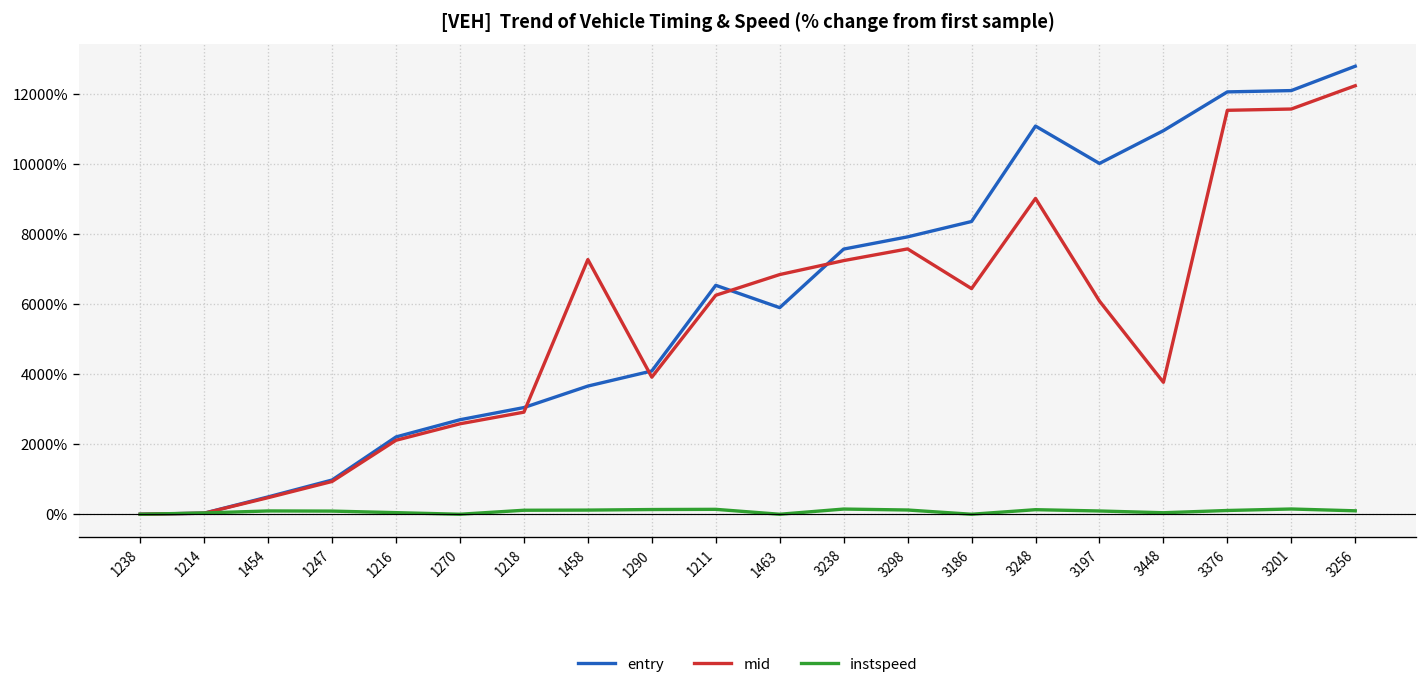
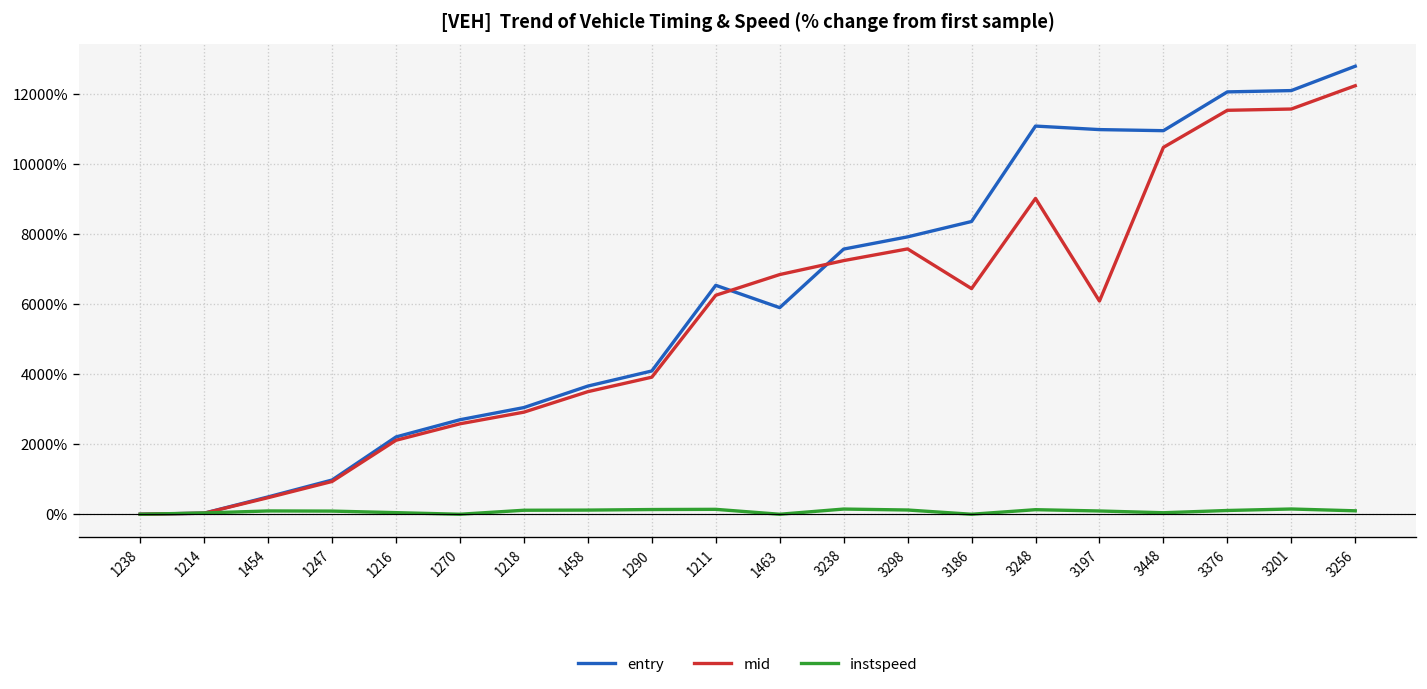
mid, 1458: 7300% -> 3500%
entry, 3197: 10000% -> 11000%
mid, 3448: 3800% -> 10500%
